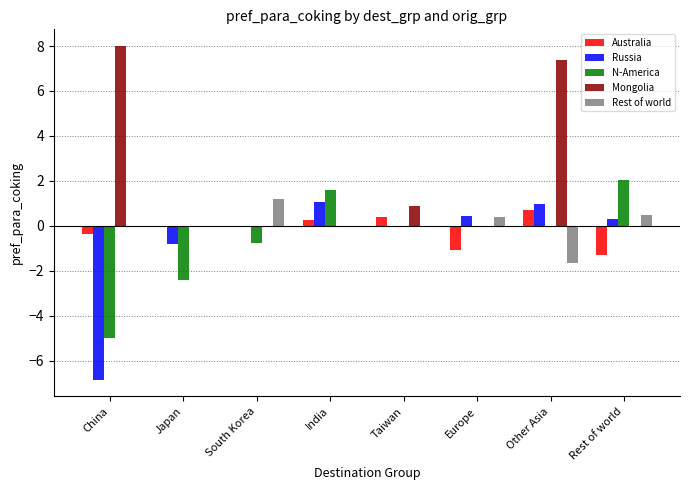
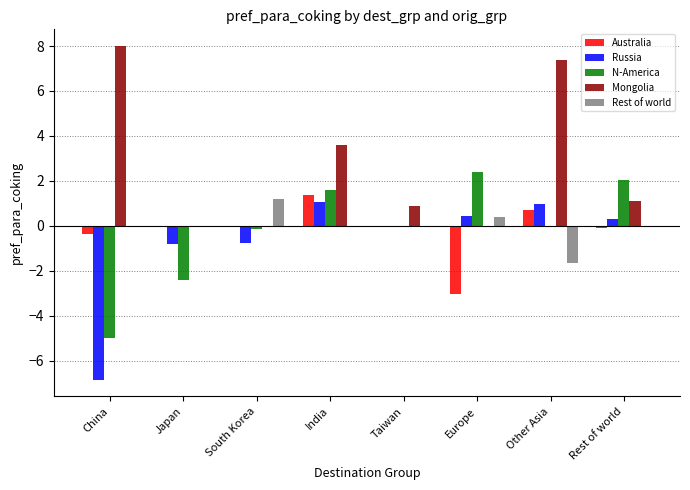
Russia, South Korea: 0.0 -> -0.8
N-America, South Korea: -0.8 -> -0.1
Australia, India: 0.3 -> 1.4
Mongolia, India: 0.0 -> 3.6
Australia, Taiwan: 0.4 -> 0.0
Australia, Europe: -1.1 -> -3.0
N-America, Europe: 0.0 -> 2.4
Australia, Rest of world: -1.3 -> -0.1
Mongolia, Rest of world: 0.0 -> 1.1
Rest of world, Rest of world: 0.5 -> 0.0
